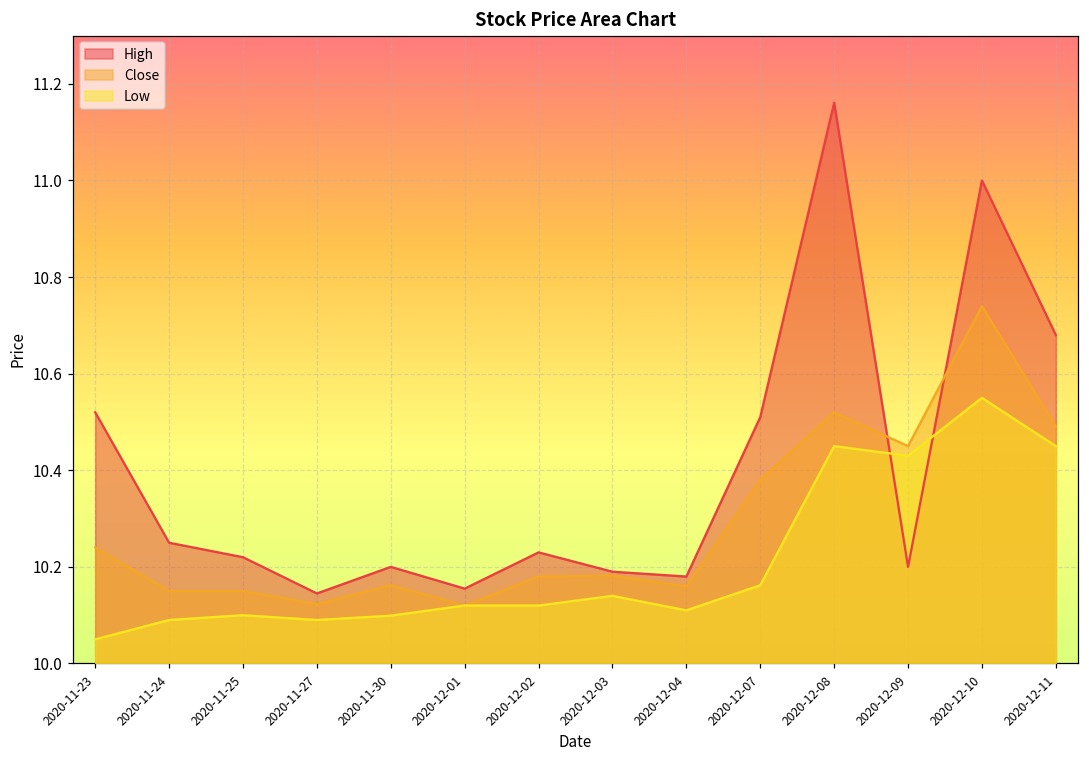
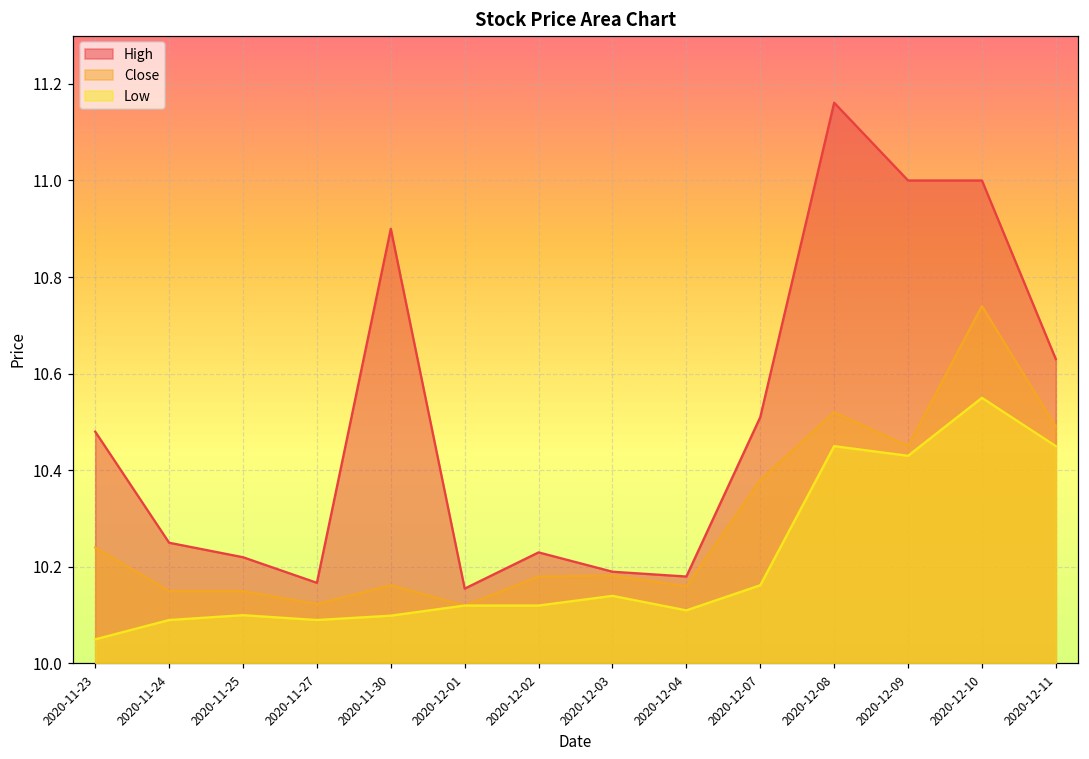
High, 2020-11-23: 10.52 -> 10.48
High, 2020-11-27: 10.15 -> 10.17
High, 2020-11-30: 10.2 -> 10.9
High, 2020-12-09: 10.2 -> 11.0
High, 2020-12-11: 10.68 -> 10.63
